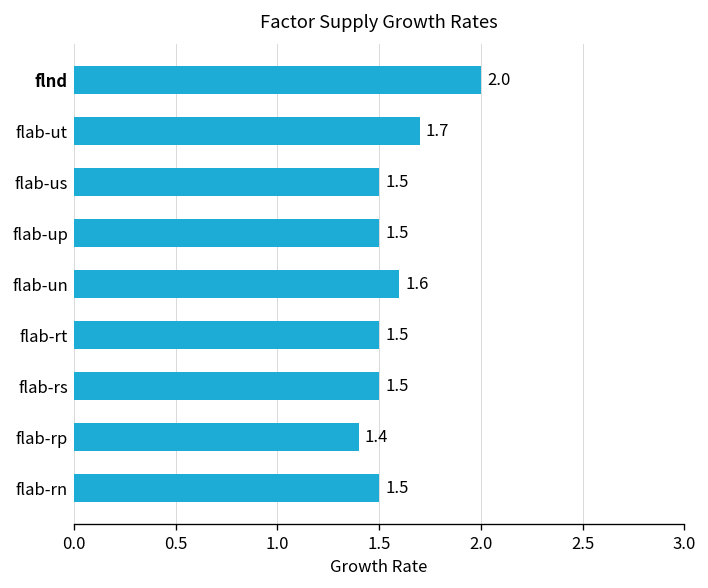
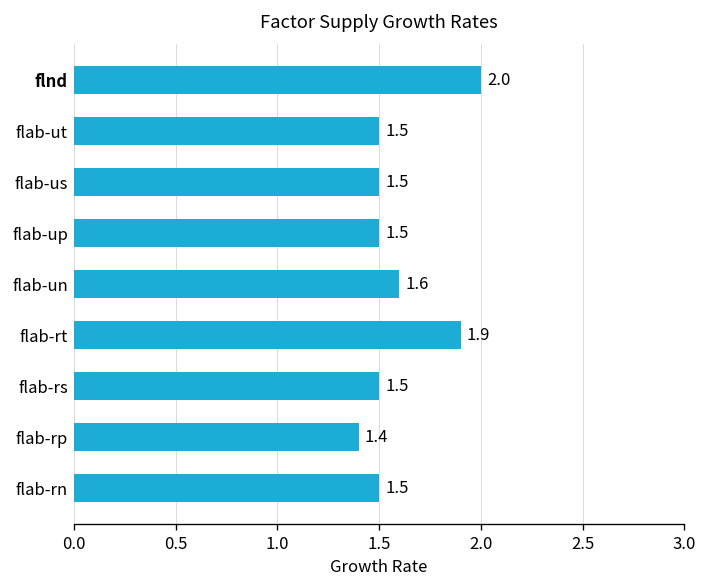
flab-ut: 1.7 -> 1.5
flab-rt: 1.5 -> 1.9
